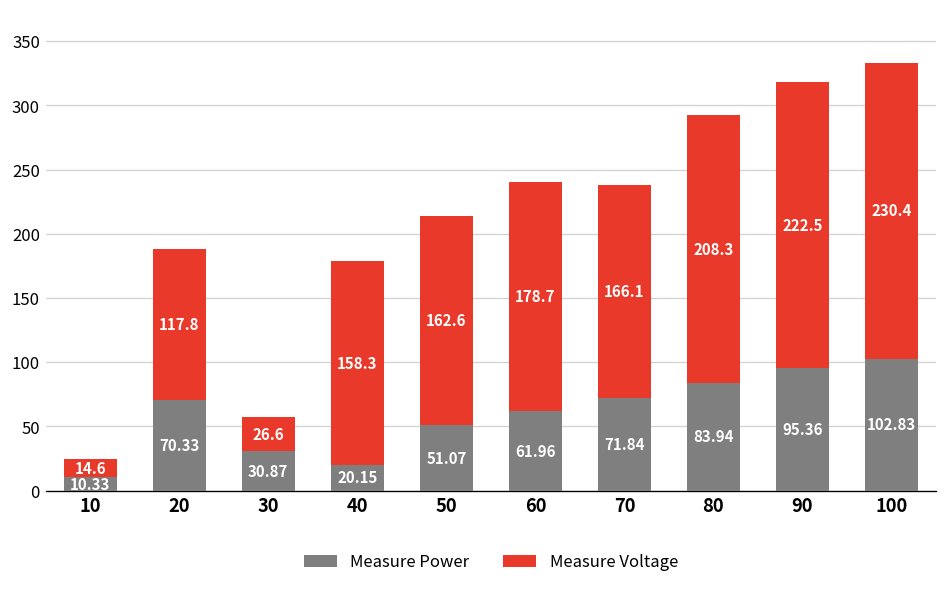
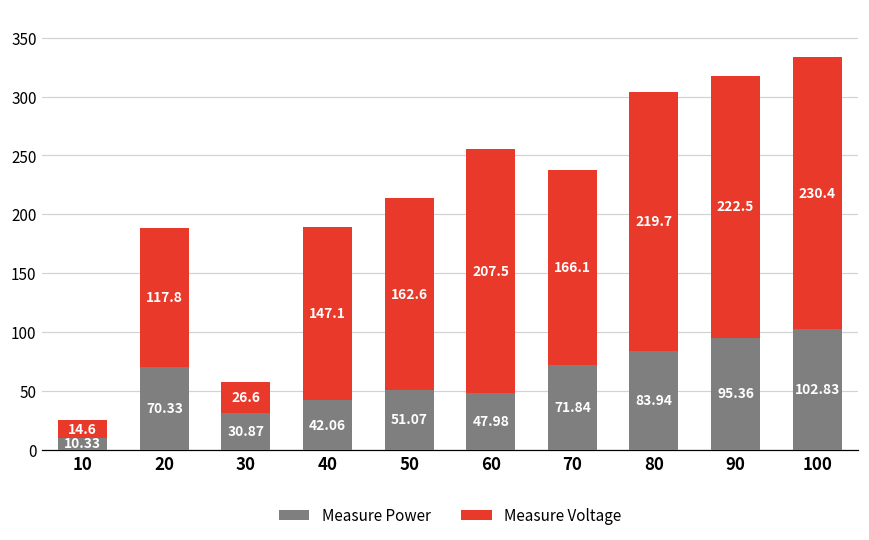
Measure Power, 40: 20.15 -> 42.06
Measure Voltage, 40: 158.3 -> 147.1
Measure Power, 60: 61.96 -> 47.98
Measure Voltage, 60: 178.7 -> 207.5
Measure Voltage, 80: 208.3 -> 219.7
